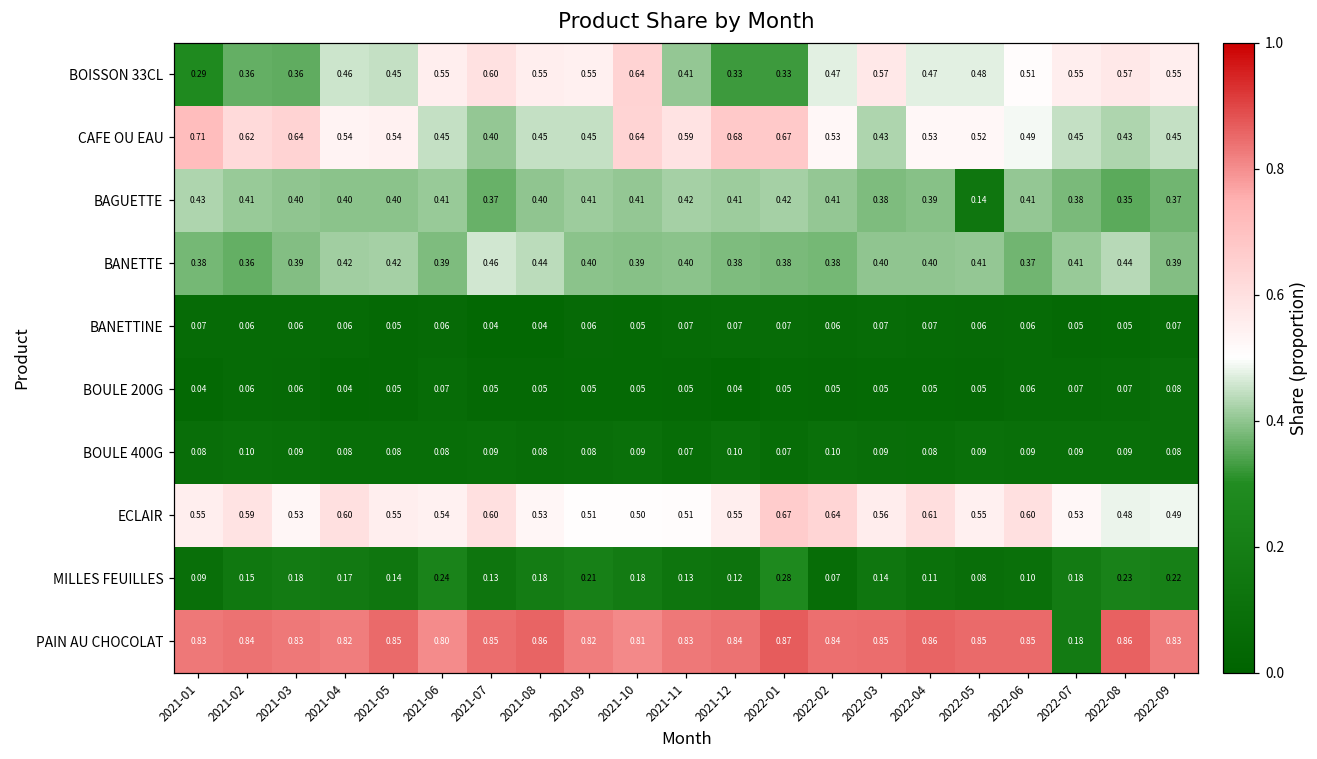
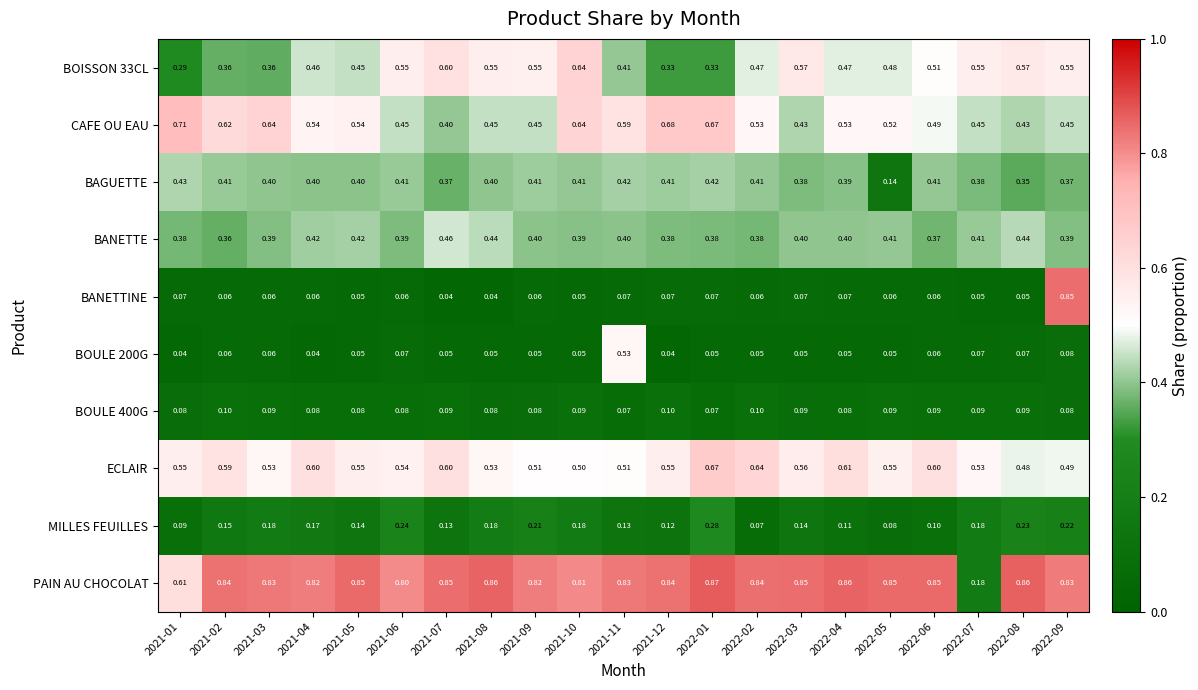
BANETTINE, 2022-09: 0.07 -> 0.85
BOULE 200G, 2021-11: 0.05 -> 0.53
PAIN AU CHOCOLAT, 2021-01: 0.83 -> 0.61
